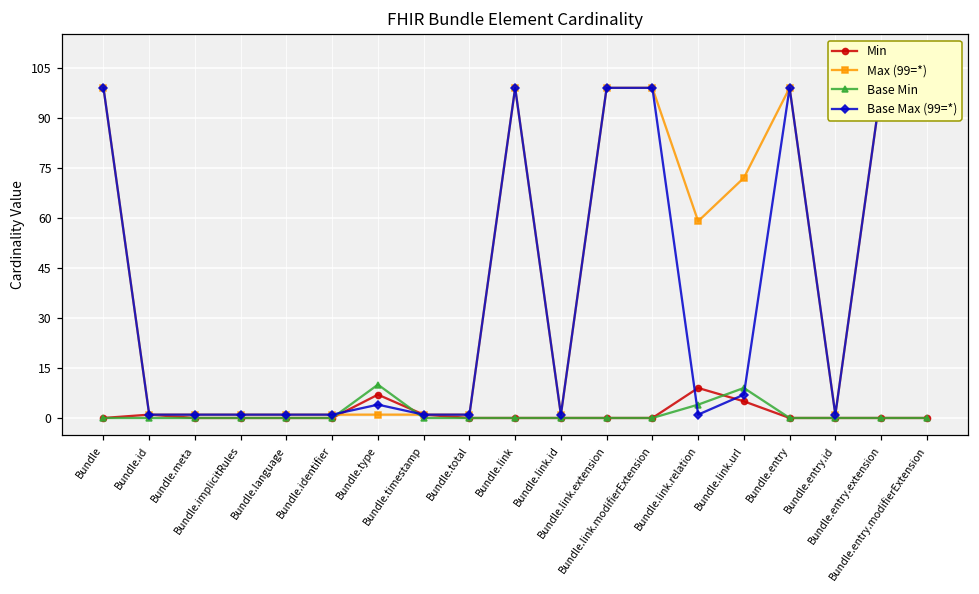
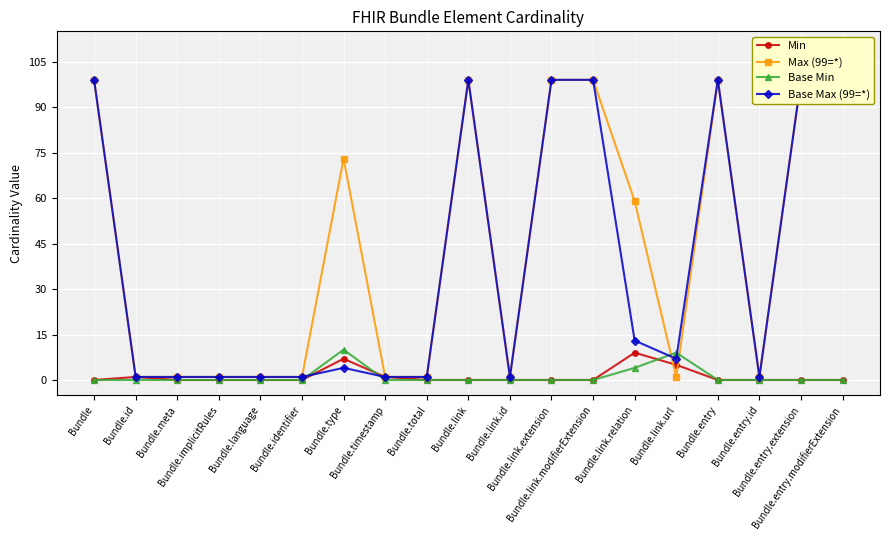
Max (99=*), Bundle.type: 1 -> 73
Base Max (99=*), Bundle.link.relation: 1 -> 13
Max (99=*), Bundle.link.url: 72 -> 1
